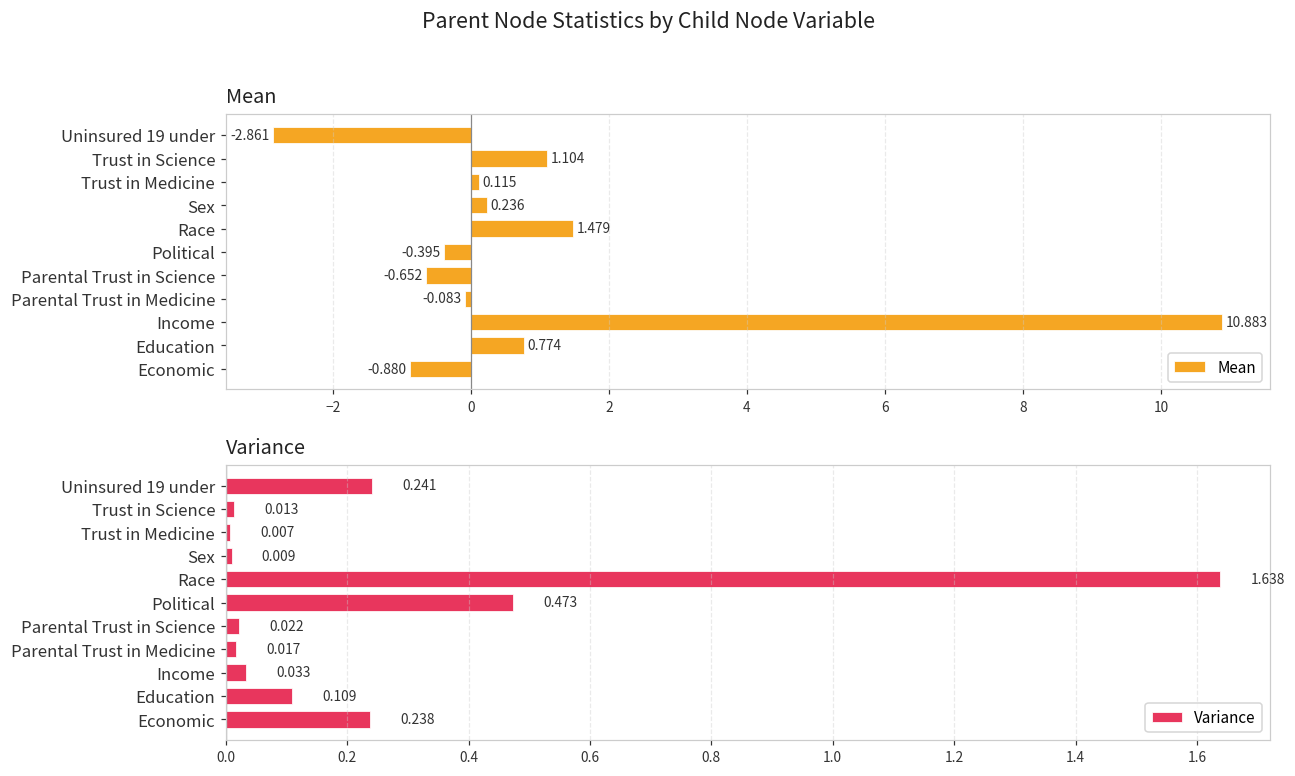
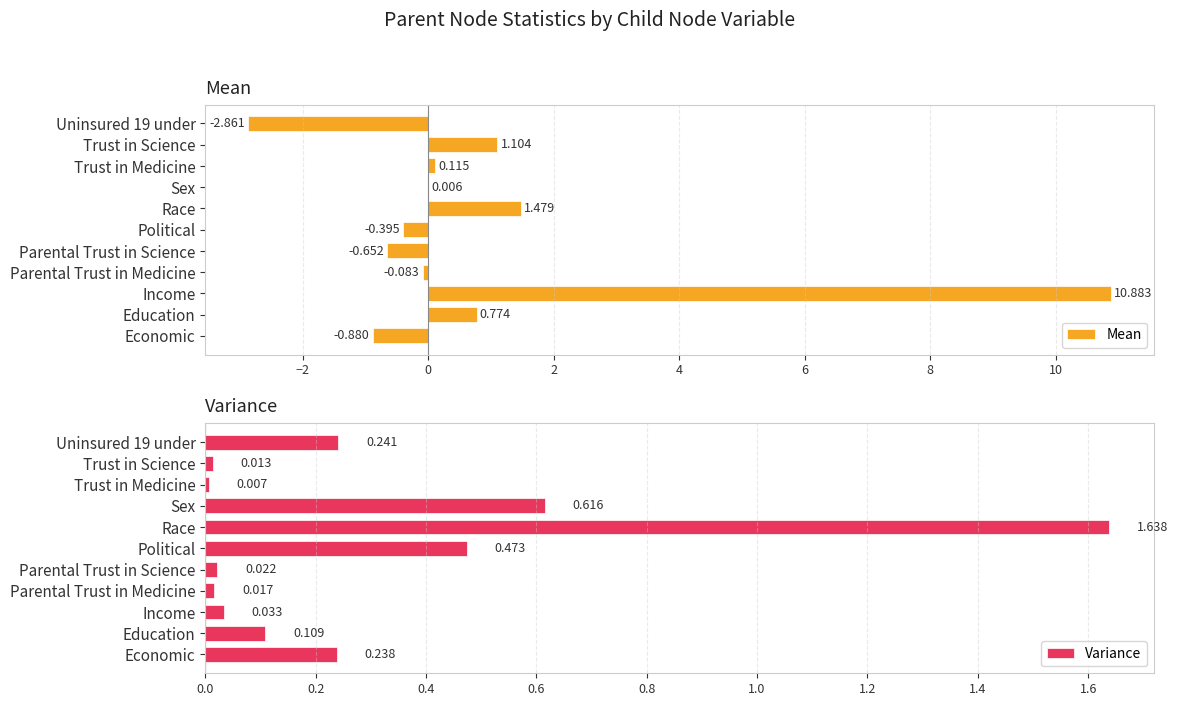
Mean, Sex: 0.236 -> 0.006
Variance, Sex: 0.009 -> 0.616
